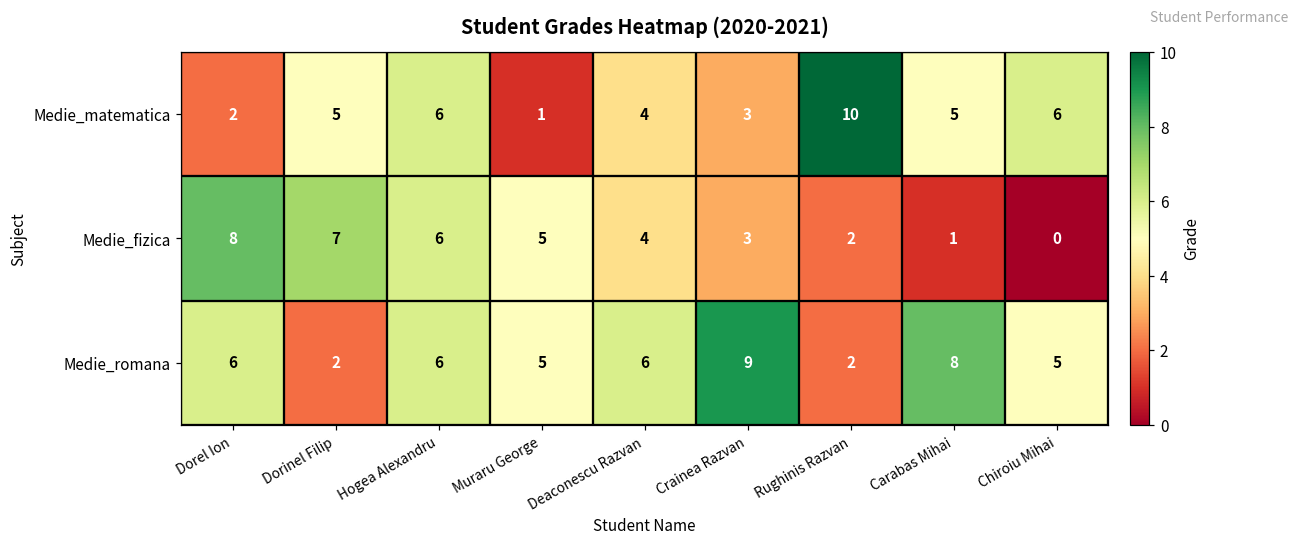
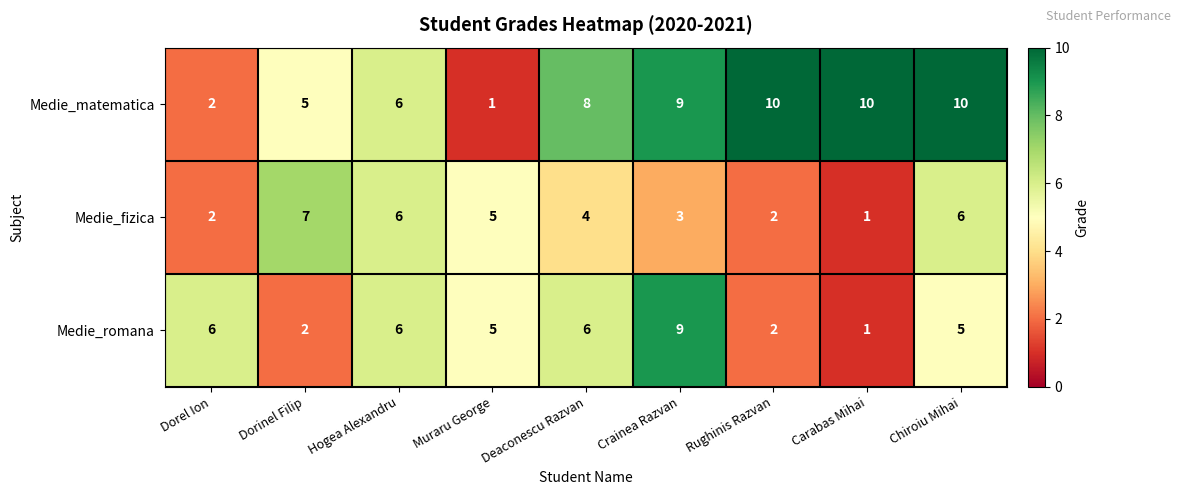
Medie_matematica, Deaconescu Razvan: 4 -> 8
Medie_matematica, Crainea Razvan: 3 -> 9
Medie_matematica, Carabas Mihai: 5 -> 10
Medie_matematica, Chiroiu Mihai: 6 -> 10
Medie_fizica, Dorel Ion: 8 -> 2
Medie_fizica, Chiroiu Mihai: 0 -> 6
Medie_romana, Carabas Mihai: 8 -> 1
